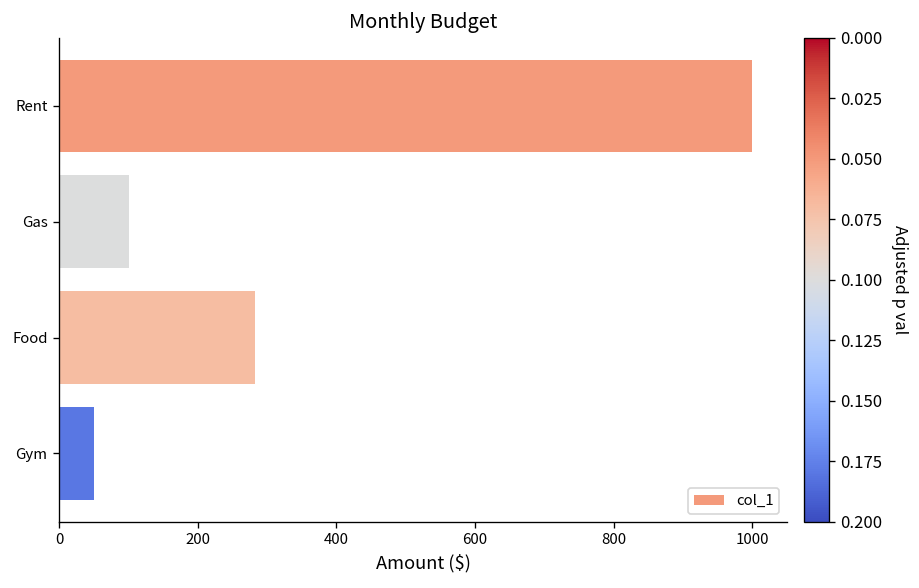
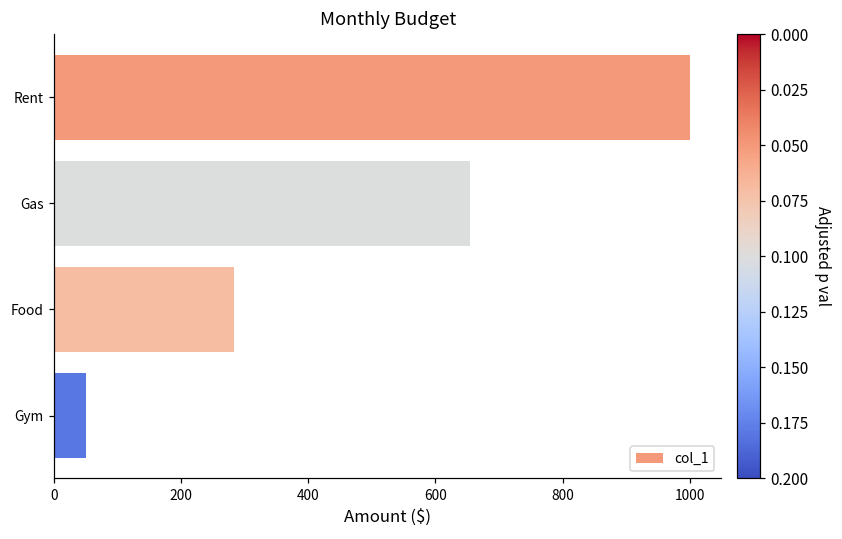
Gas: 100 -> 660
